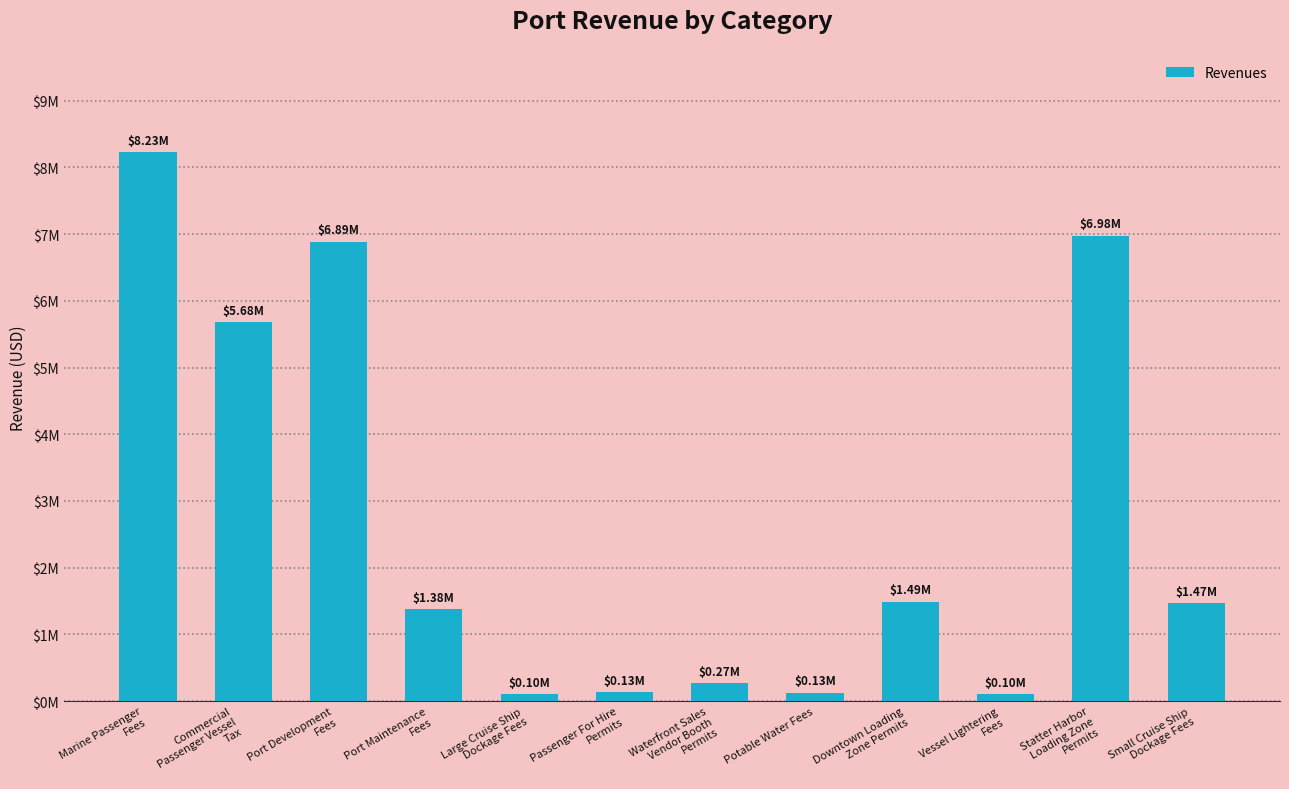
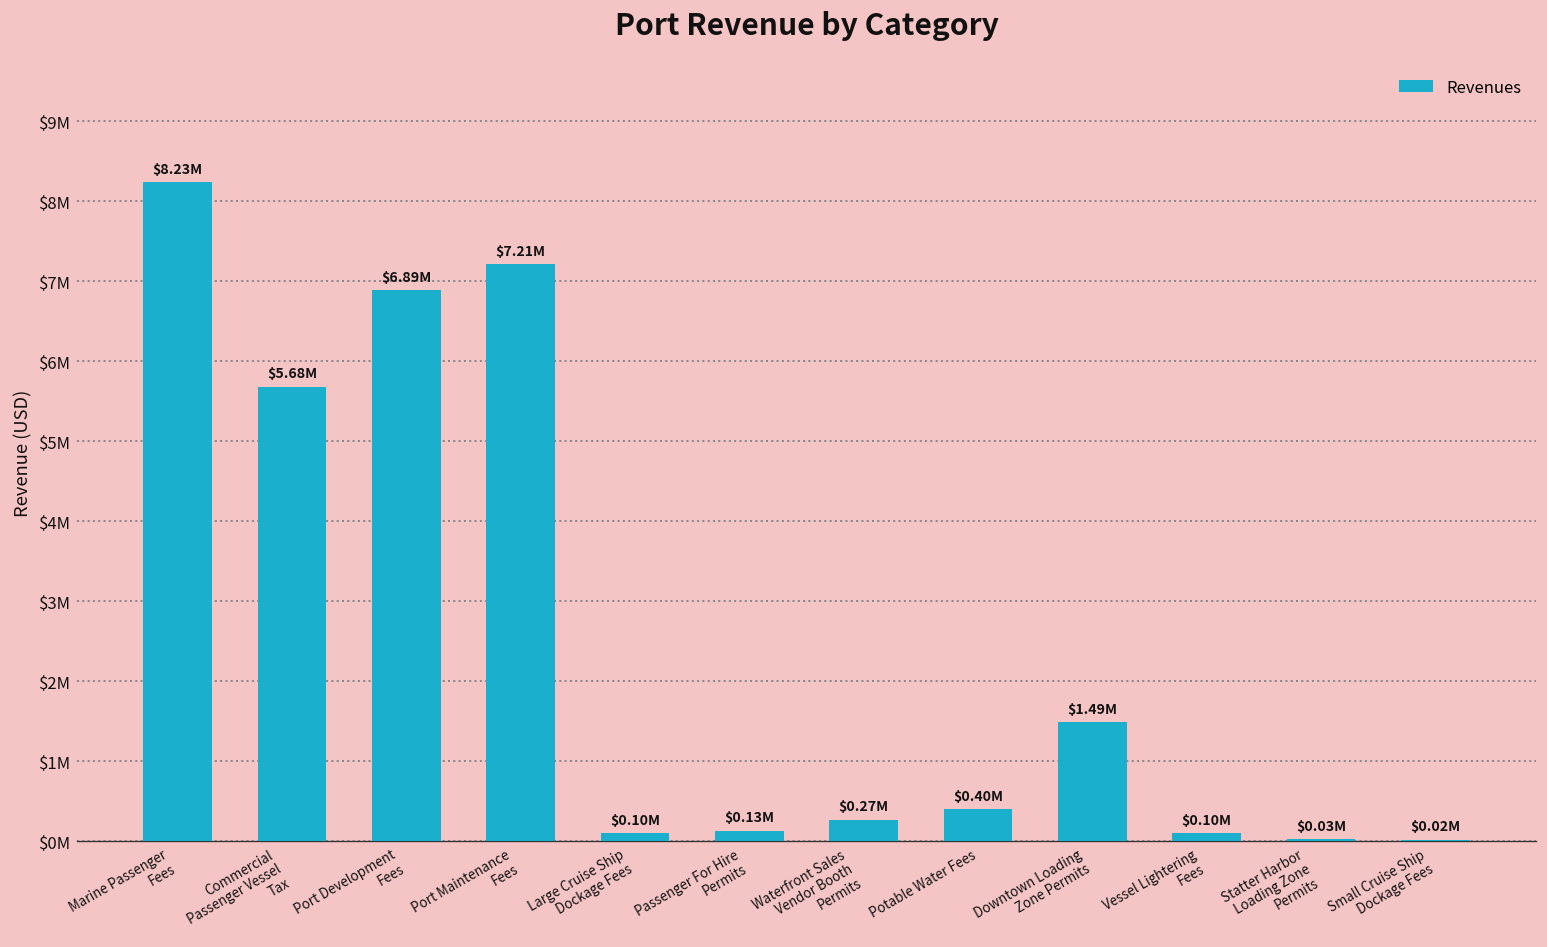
Port Maintenance Fees: $1.38M -> $7.21M
Potable Water Fees: $0.13M -> $0.40M
Statter Harbor Loading Zone Permits: $6.98M -> $0.03M
Small Cruise Ship Dockage Fees: $1.47M -> $0.02M
